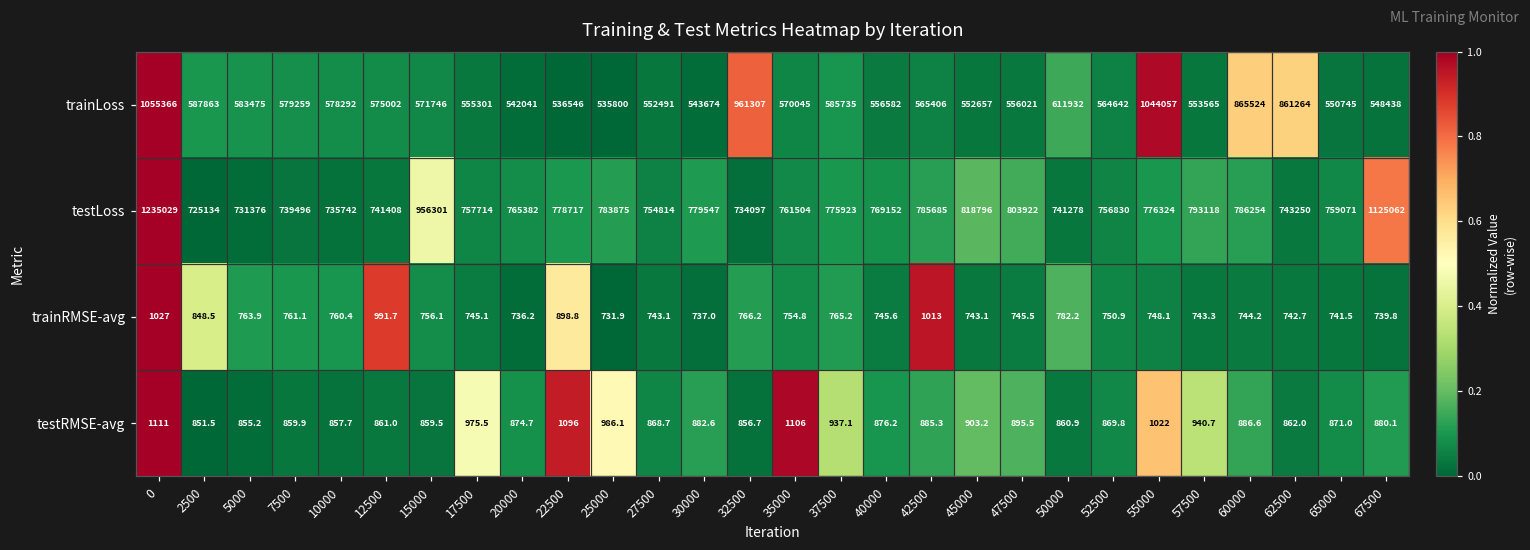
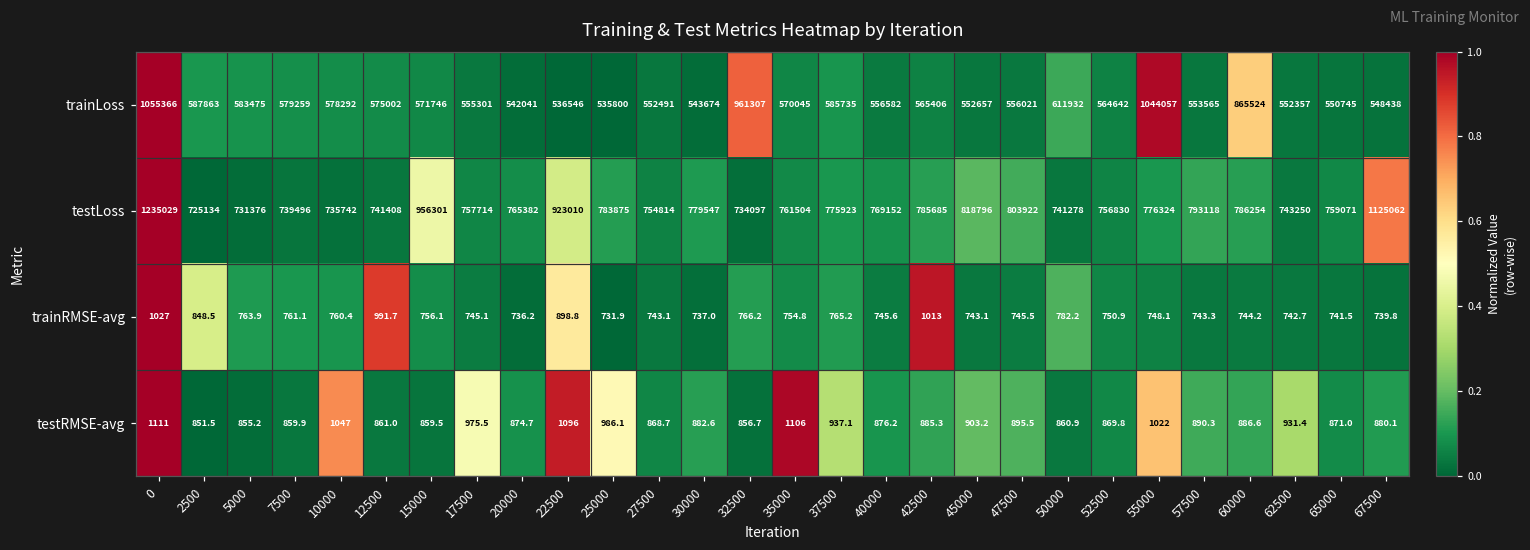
trainLoss, 62500: 861264 -> 552357
testLoss, 22500: 778717 -> 923010
testRMSE-avg, 10000: 857.7 -> 1047
testRMSE-avg, 57500: 940.7 -> 890.3
testRMSE-avg, 62500: 862.0 -> 931.4
